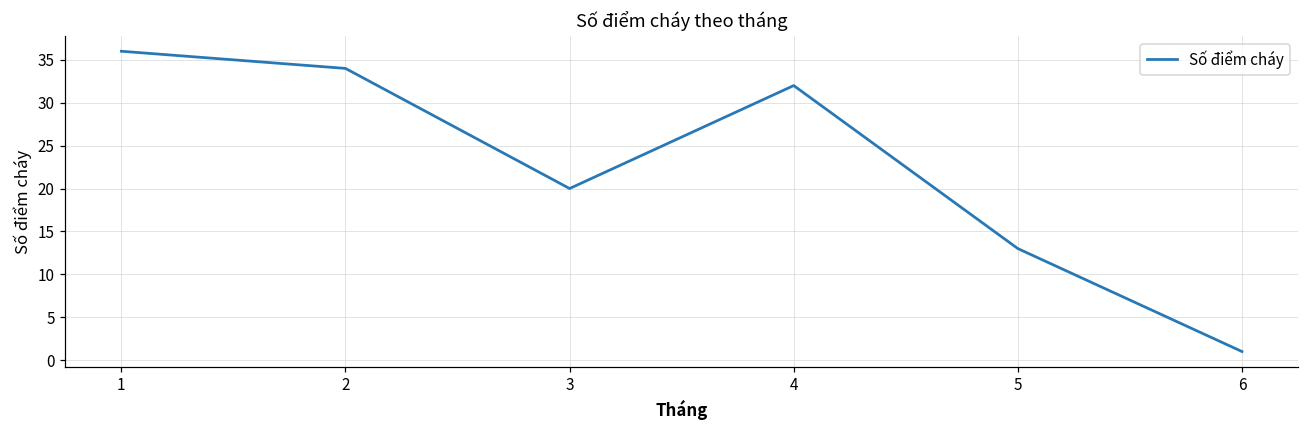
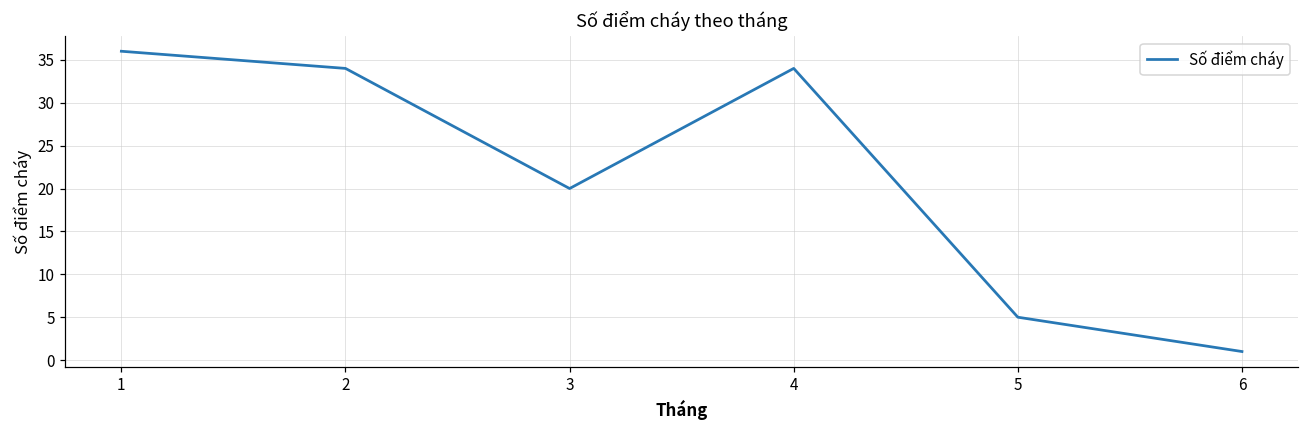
4: 32 -> 34
5: 13 -> 5
